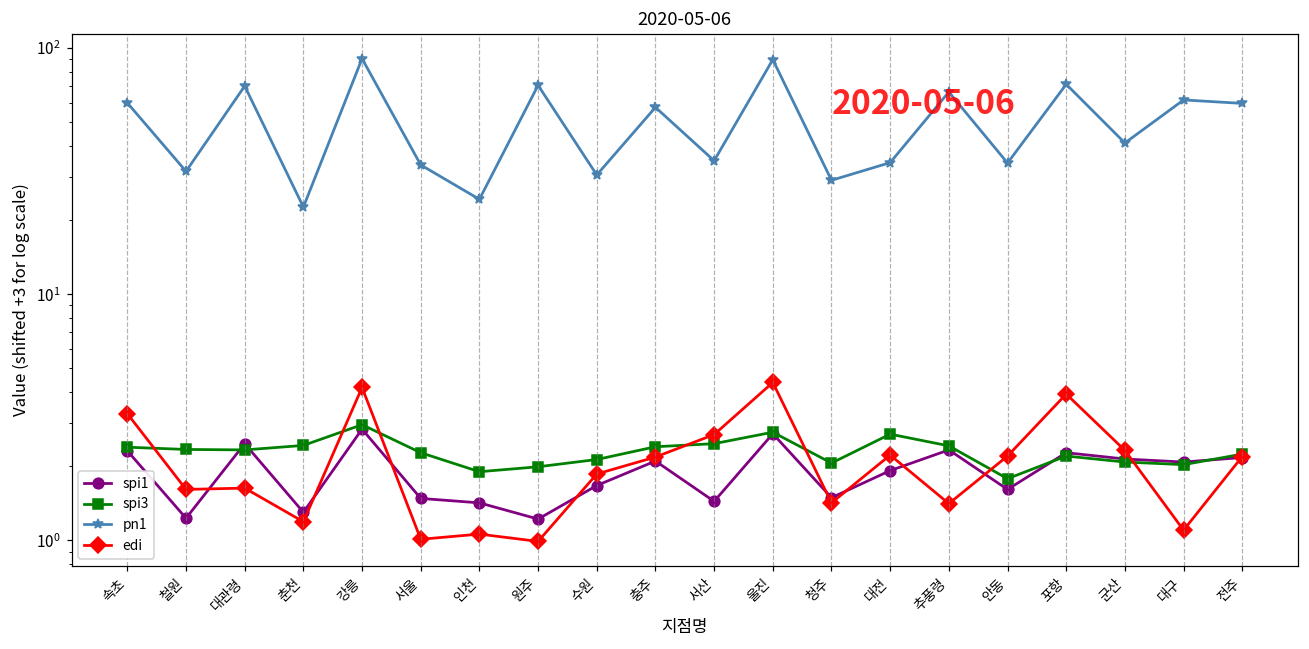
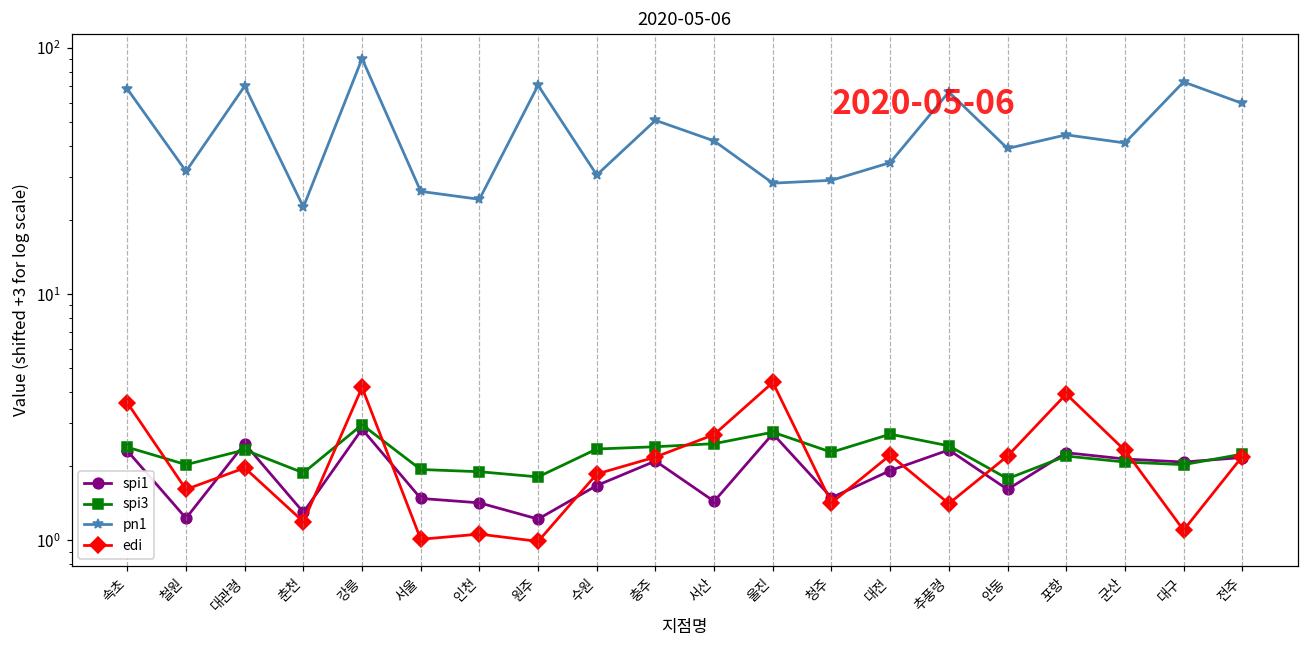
pn1, 속초: 60 -> 68
edi, 속초: 3.3 -> 3.6
spi3, 철원: 2.3 -> 2.0
edi, 대관령: 1.6 -> 2.0
spi3, 춘천: 2.4 -> 1.9
spi3, 서울: 2.3 -> 1.9
pn1, 서울: 34 -> 26
spi3, 원주: 2.0 -> 1.8
spi3, 수원: 2.1 -> 2.4
pn1, 충주: 57 -> 51
pn1, 서산: 35 -> 42
pn1, 울진: 90 -> 28
spi3, 청주: 2.1 -> 2.3
pn1, 안동: 34 -> 39
pn1, 포항: 71 -> 44
pn1, 대구: 62 -> 73
